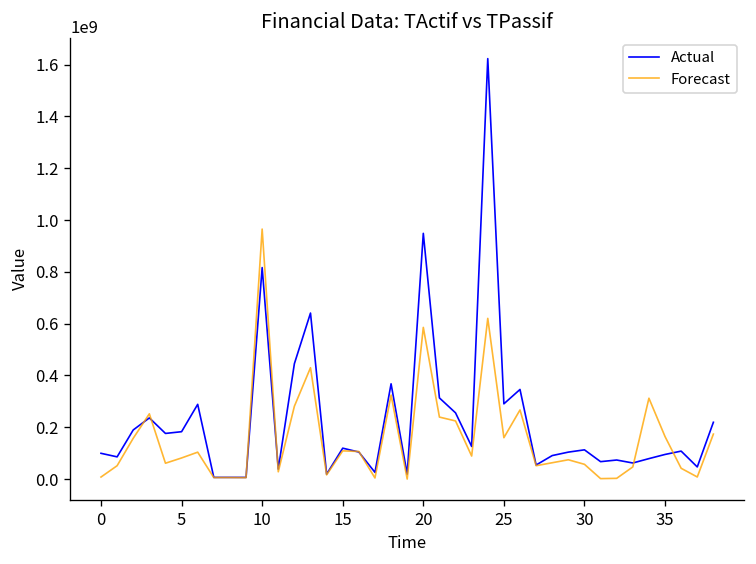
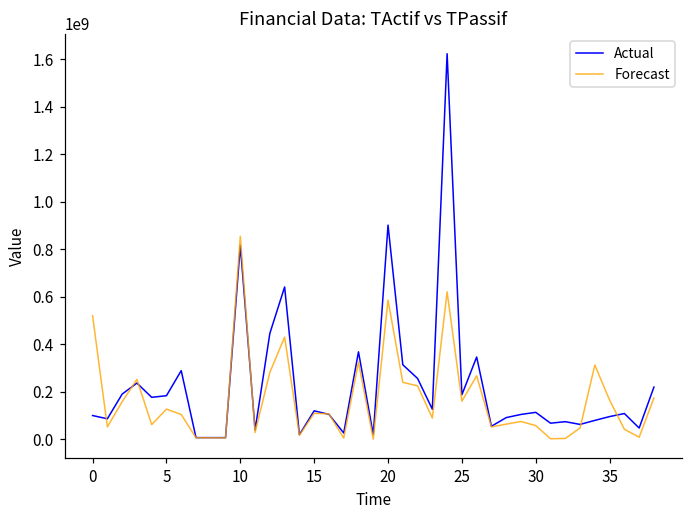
Forecast, 0: 10000000 -> 520000000
Forecast, 5: 80000000 -> 130000000
Forecast, 10: 970000000 -> 850000000
Actual, 20: 950000000 -> 900000000
Actual, 25: 290000000 -> 190000000
